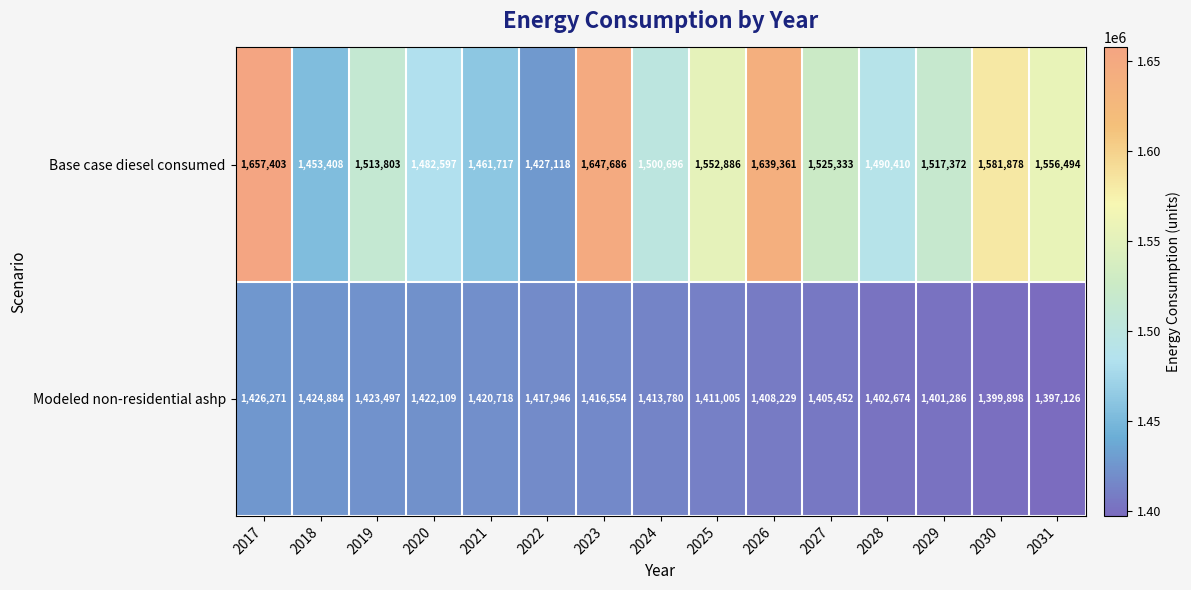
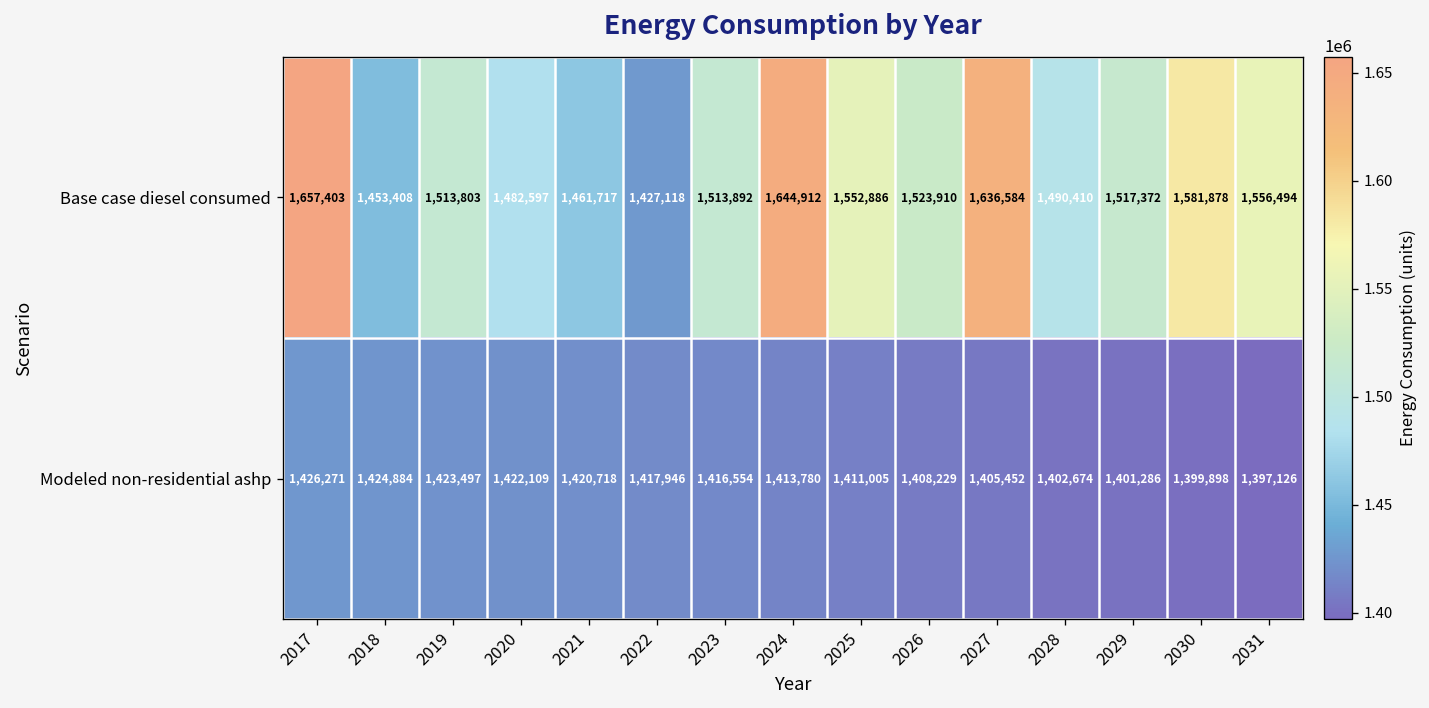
Base case diesel consumed, 2023: 1,647,686 -> 1,513,892
Base case diesel consumed, 2024: 1,500,696 -> 1,644,912
Base case diesel consumed, 2026: 1,639,361 -> 1,523,910
Base case diesel consumed, 2027: 1,525,333 -> 1,636,584
